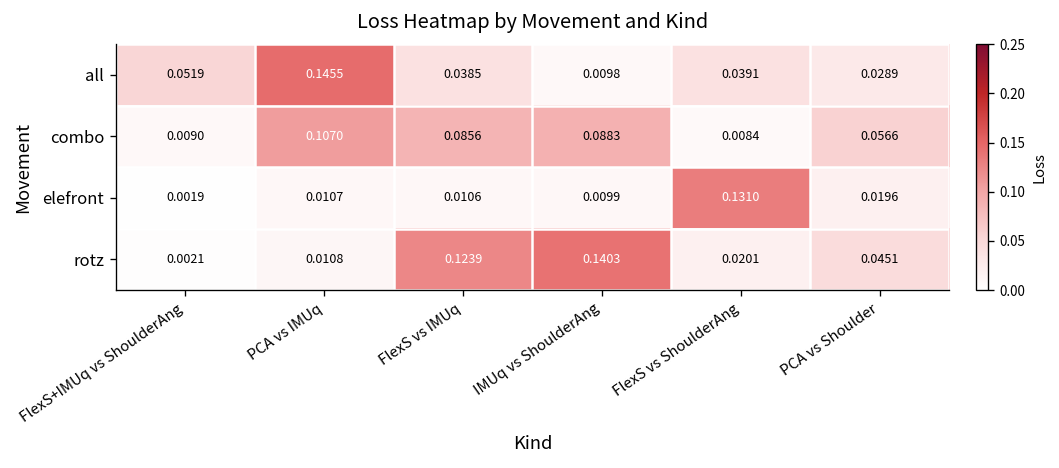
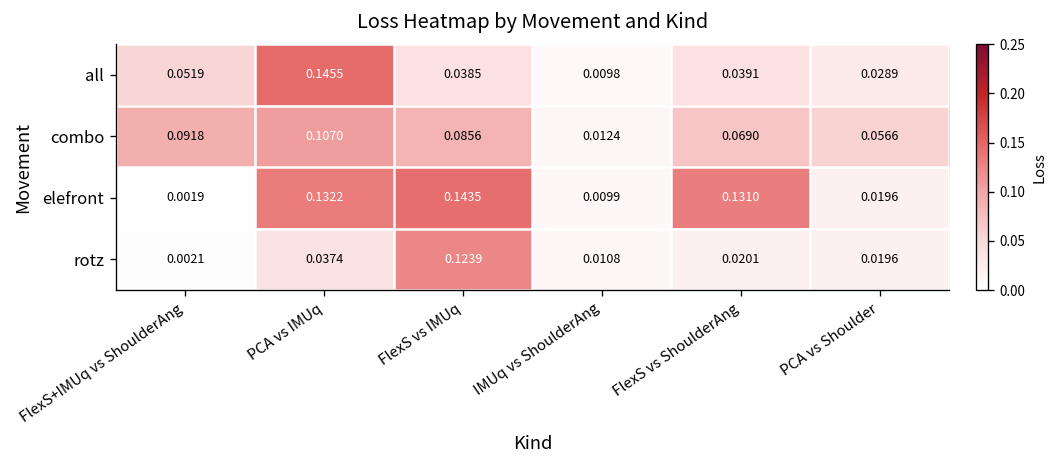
combo, FlexS+IMUq vs ShoulderAng: 0.0090 -> 0.0918
combo, IMUq vs ShoulderAng: 0.0883 -> 0.0124
combo, FlexS vs ShoulderAng: 0.0084 -> 0.0690
elefront, PCA vs IMUq: 0.0107 -> 0.1322
elefront, FlexS vs IMUq: 0.0106 -> 0.1435
rotz, PCA vs IMUq: 0.0108 -> 0.0374
rotz, IMUq vs ShoulderAng: 0.1403 -> 0.0108
rotz, PCA vs Shoulder: 0.0451 -> 0.0196
